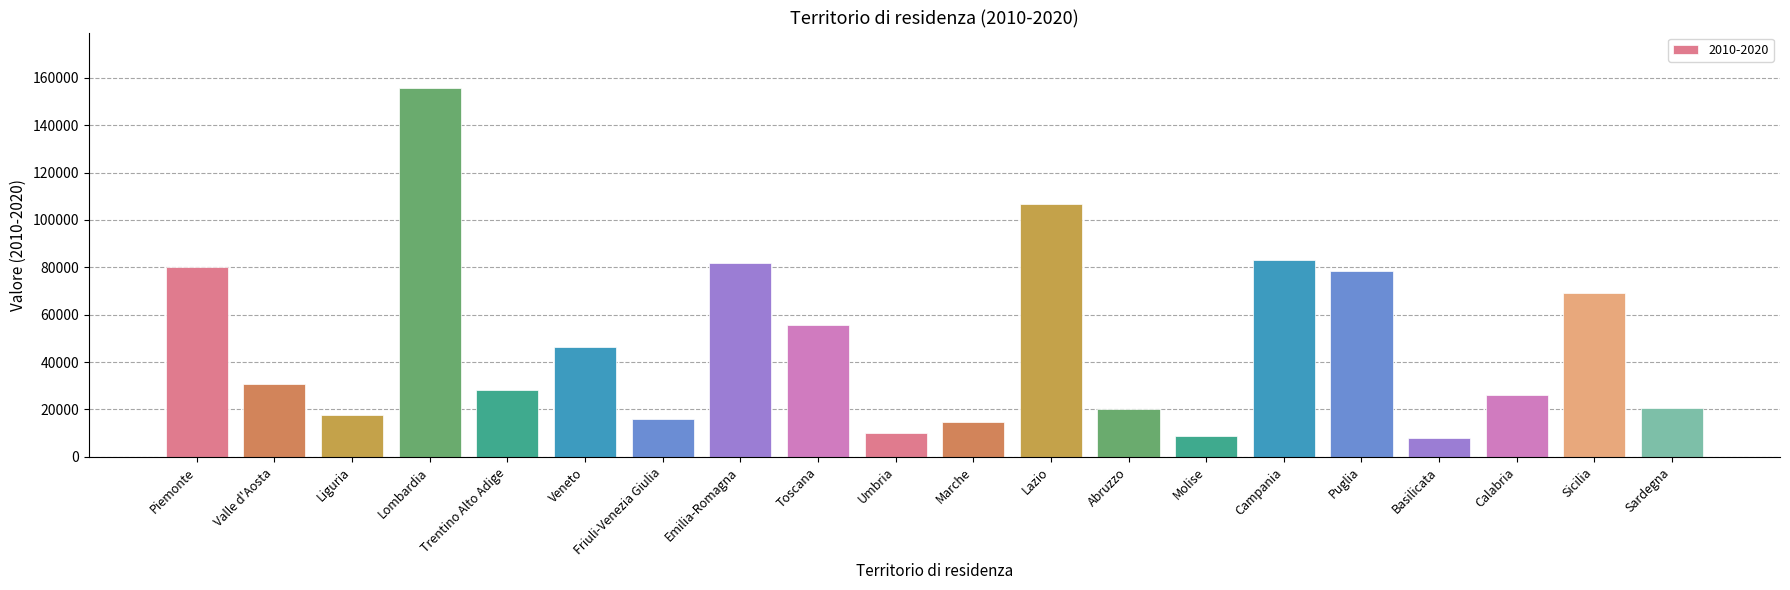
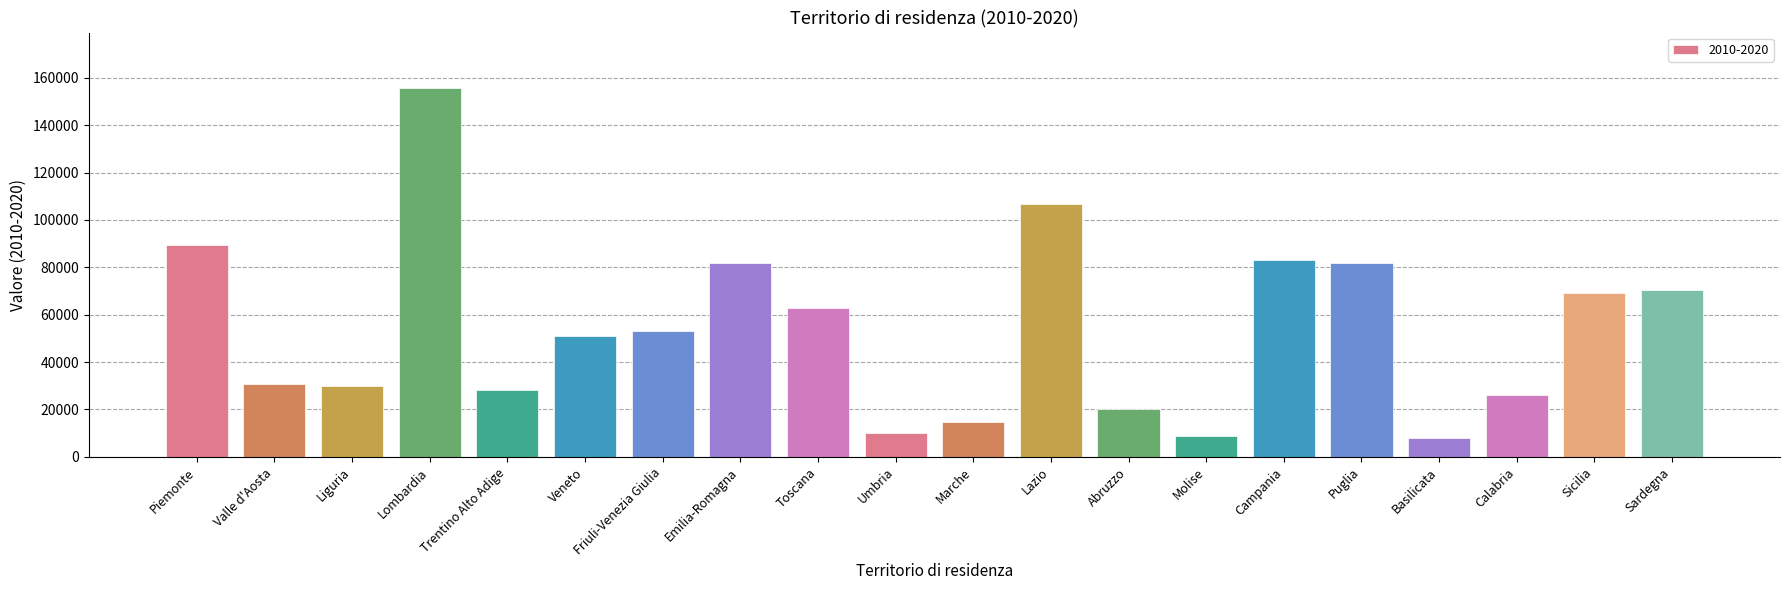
Piemonte: 80000 -> 90000
Liguria: 18000 -> 30000
Veneto: 46000 -> 51000
Friuli-Venezia Giulia: 16000 -> 53000
Toscana: 56000 -> 63000
Puglia: 78000 -> 82000
Sardegna: 21000 -> 70000
